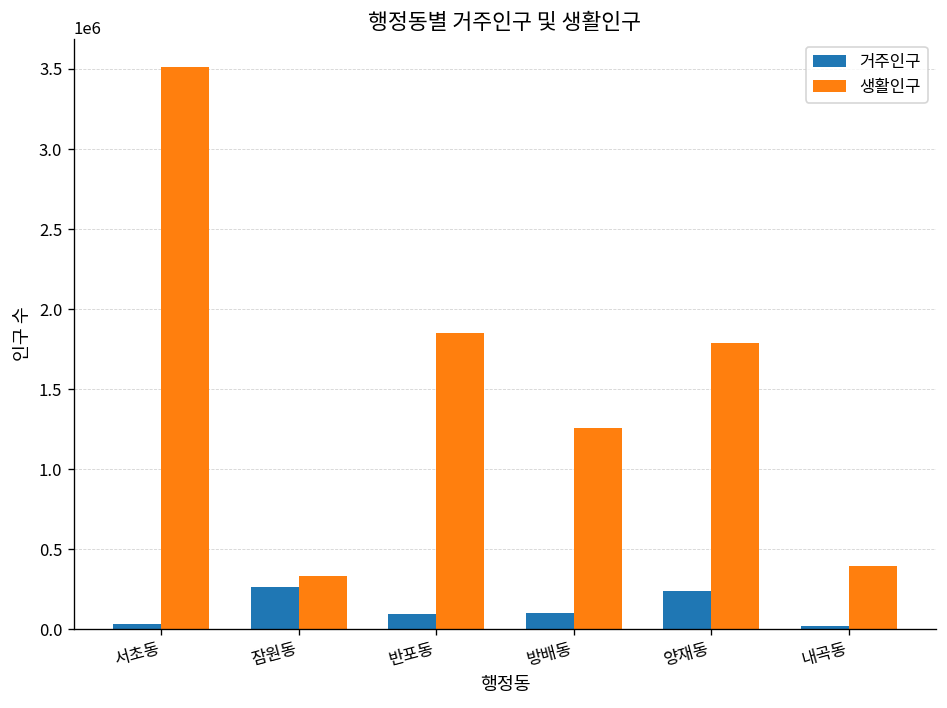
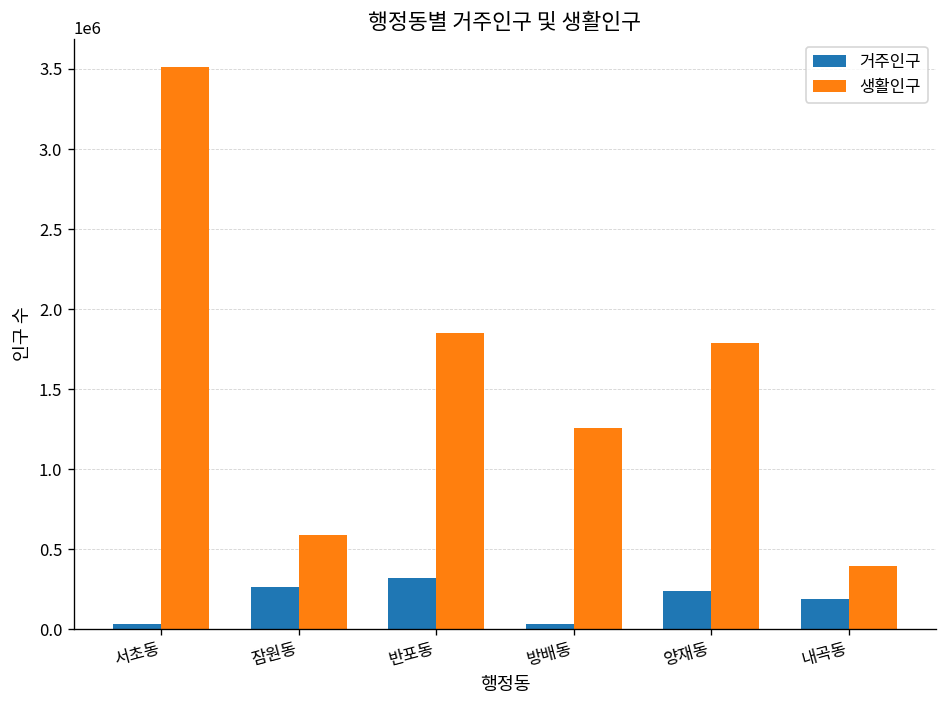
생활인구, 잠원동: 330000 -> 590000
거주인구, 반포동: 90000 -> 320000
거주인구, 방배동: 100000 -> 30000
거주인구, 내곡동: 20000 -> 190000
